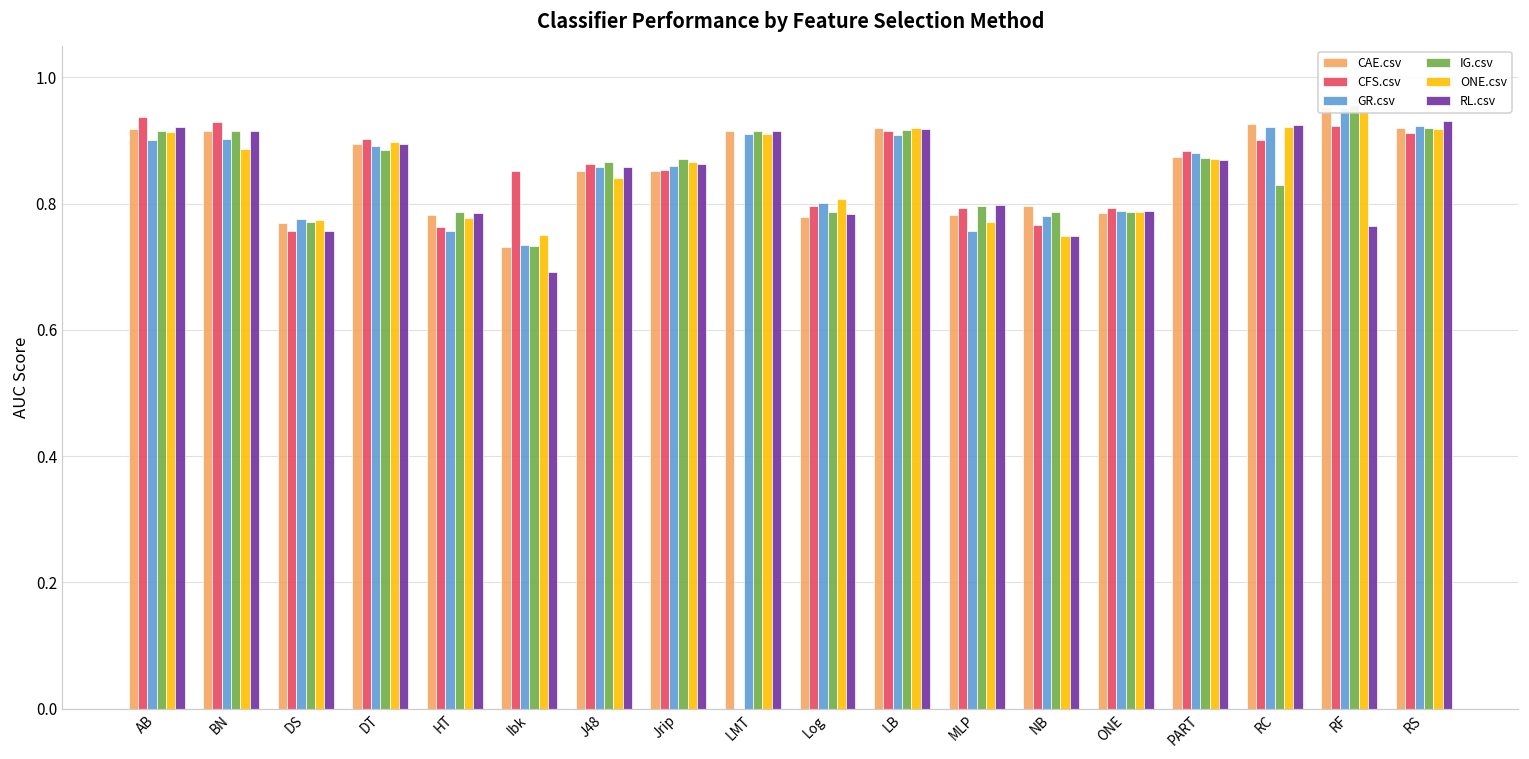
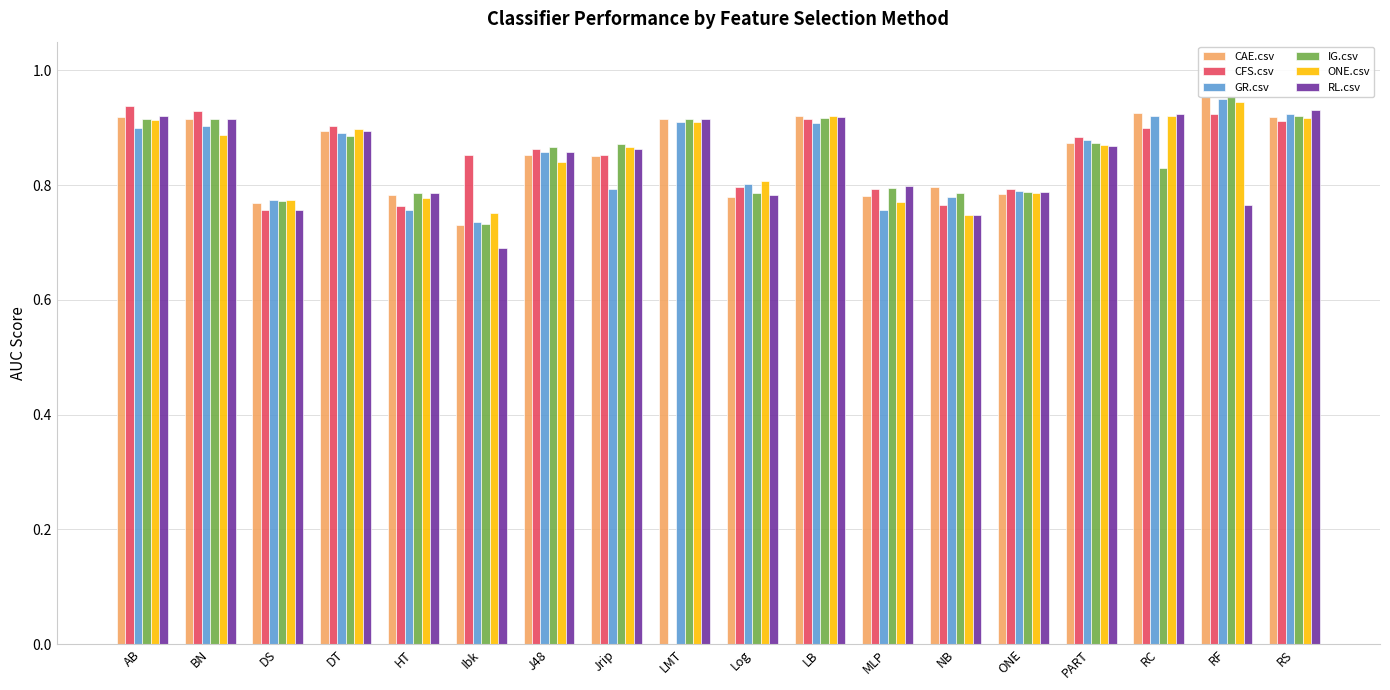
GR.csv, Jrip: 0.86 -> 0.79
